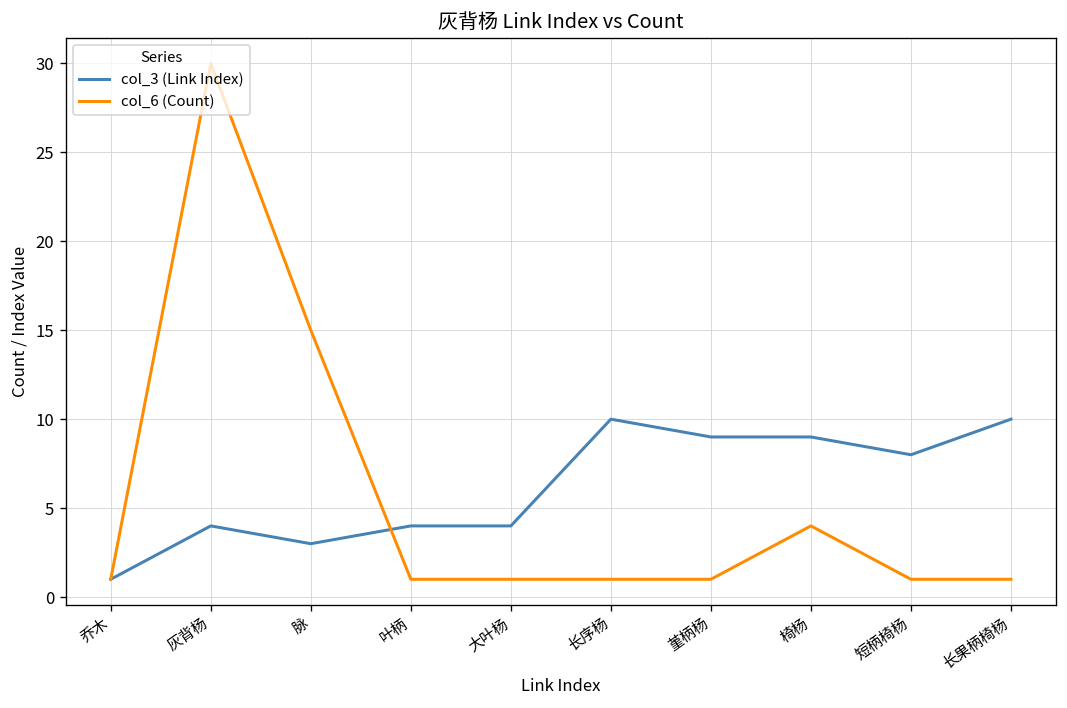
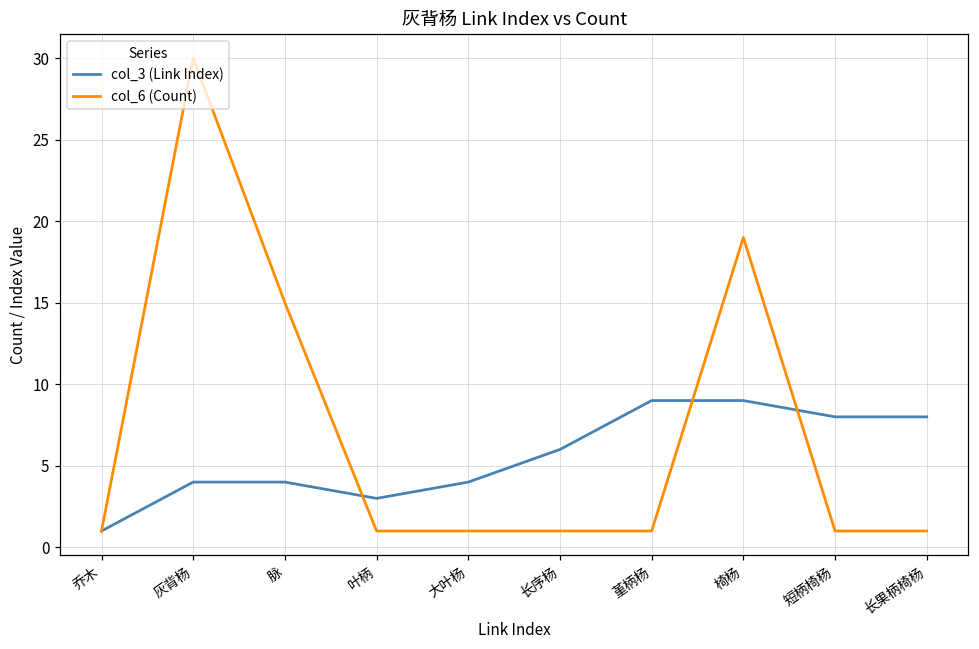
col_3 (Link Index), 脉: 3 -> 4
col_3 (Link Index), 叶柄: 4 -> 3
col_3 (Link Index), 长序杨: 10 -> 6
col_6 (Count), 椅杨: 4 -> 19
col_3 (Link Index), 长果柄椅杨: 10 -> 8
